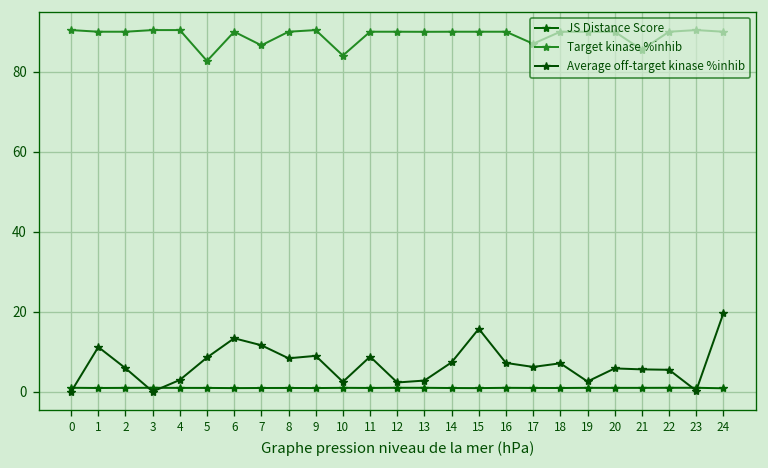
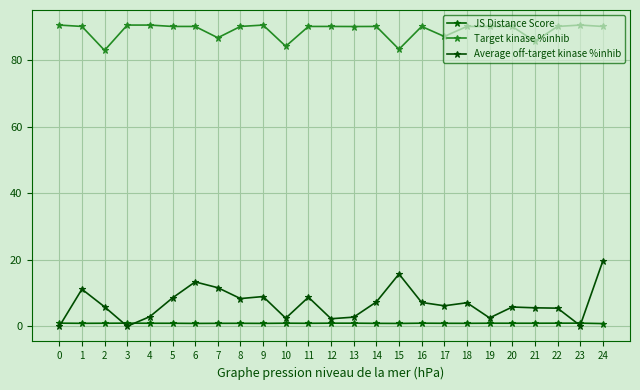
Target kinase %inhib, 2: 90 -> 83
Target kinase %inhib, 5: 83 -> 90
Target kinase %inhib, 15: 90 -> 83
